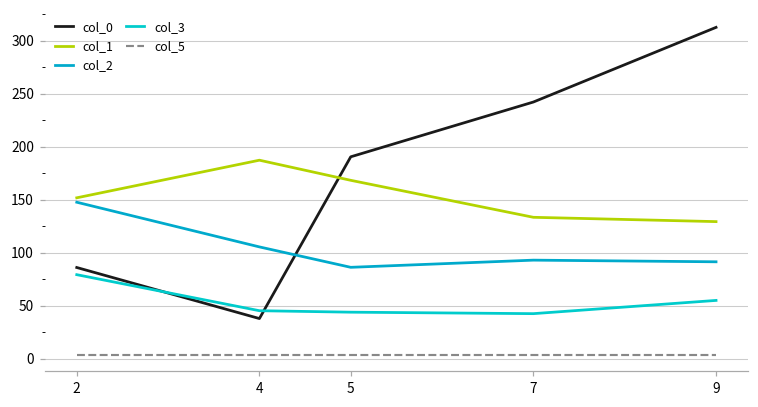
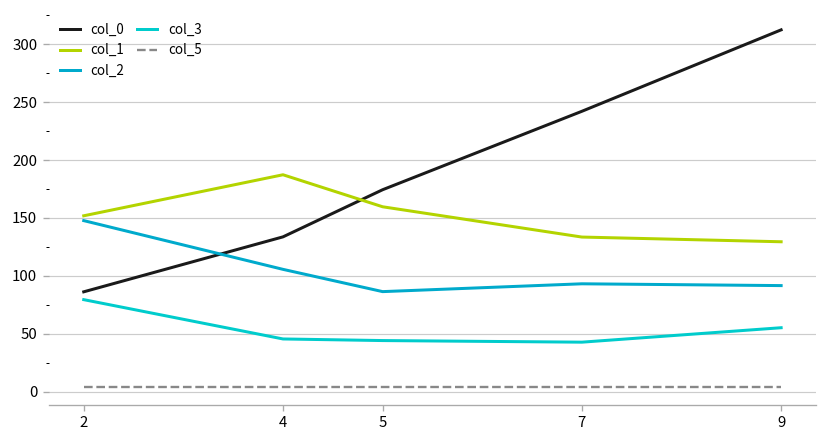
col_0, 4: 40 -> 130
col_0, 5: 190 -> 170
col_1, 5: 170 -> 160
